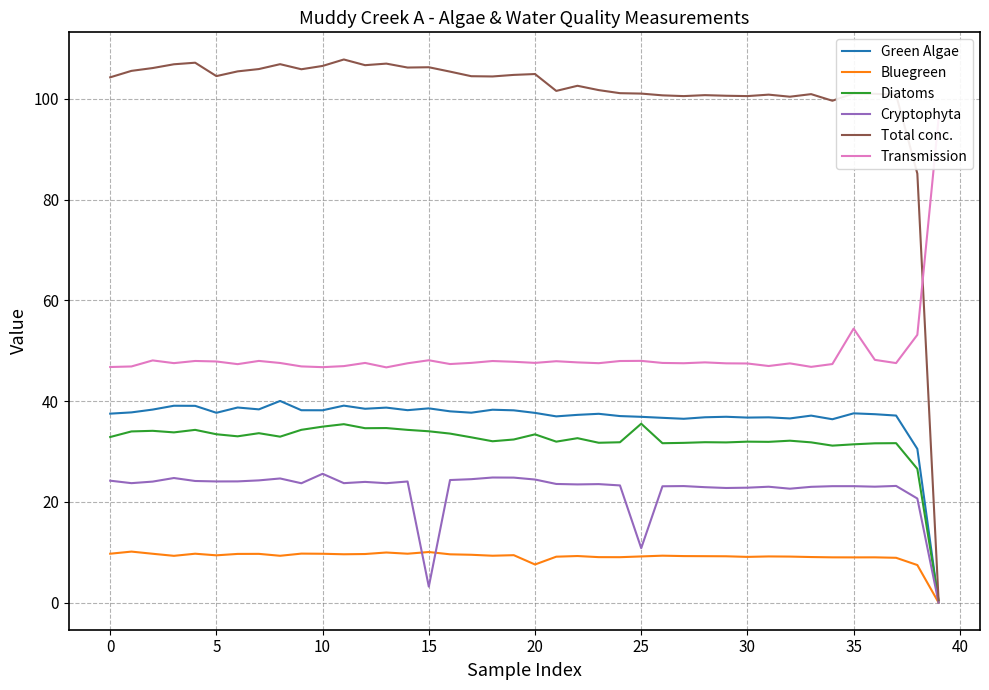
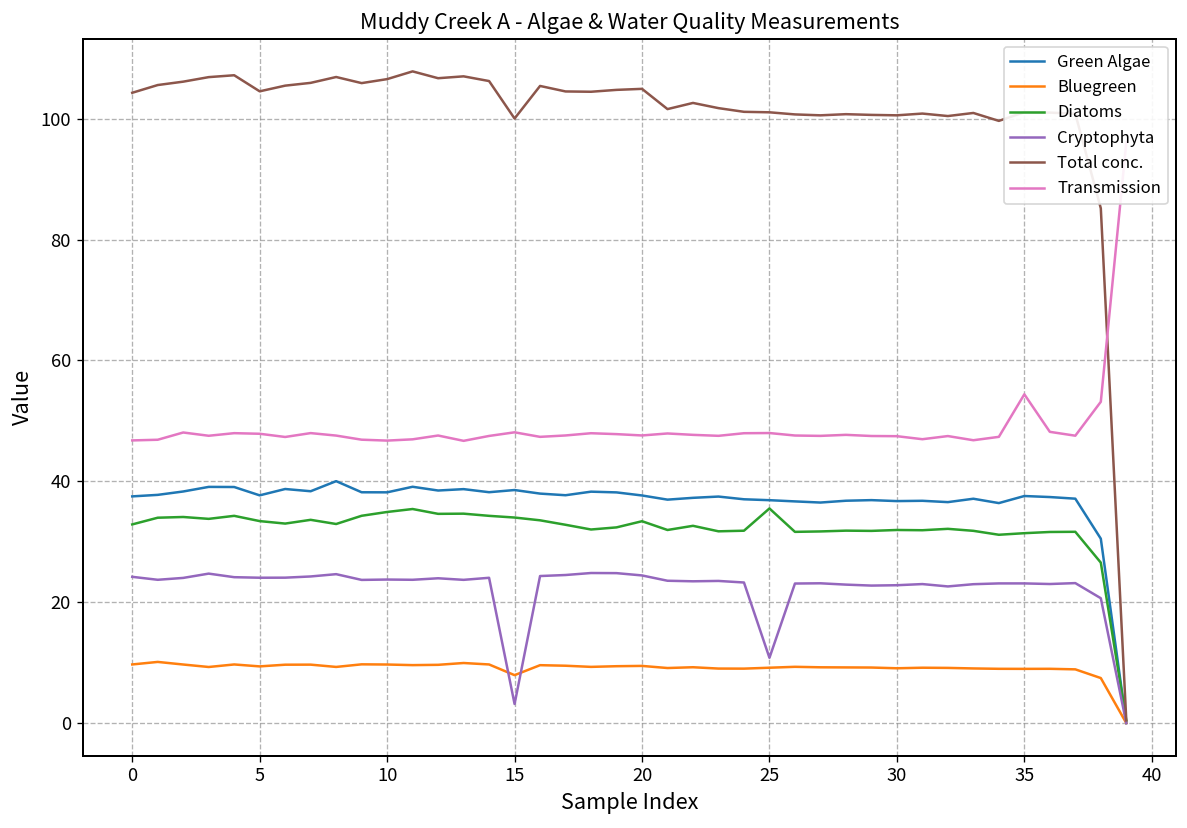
Cryptophyta, 10: 26 -> 24
Bluegreen, 15: 10 -> 8
Total conc., 15: 106 -> 100
Bluegreen, 20: 8 -> 9
